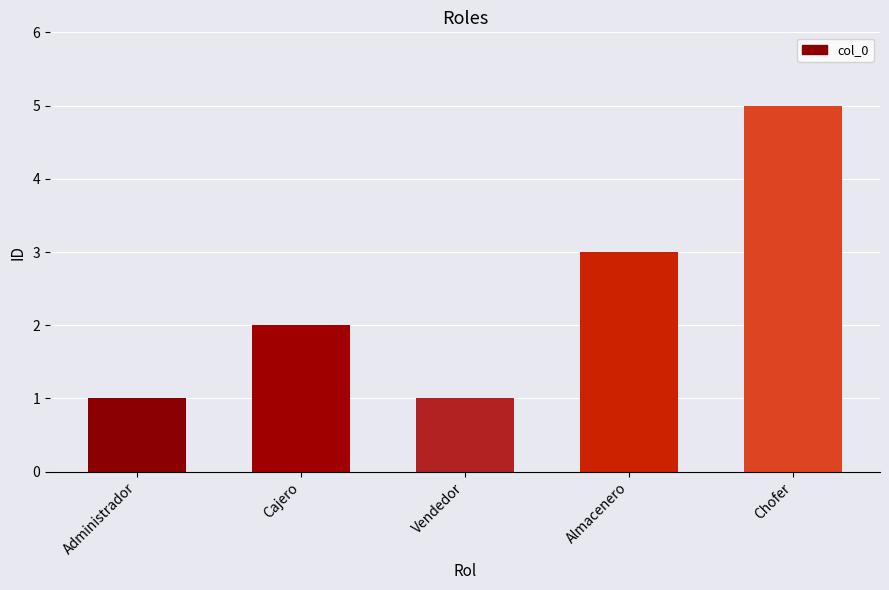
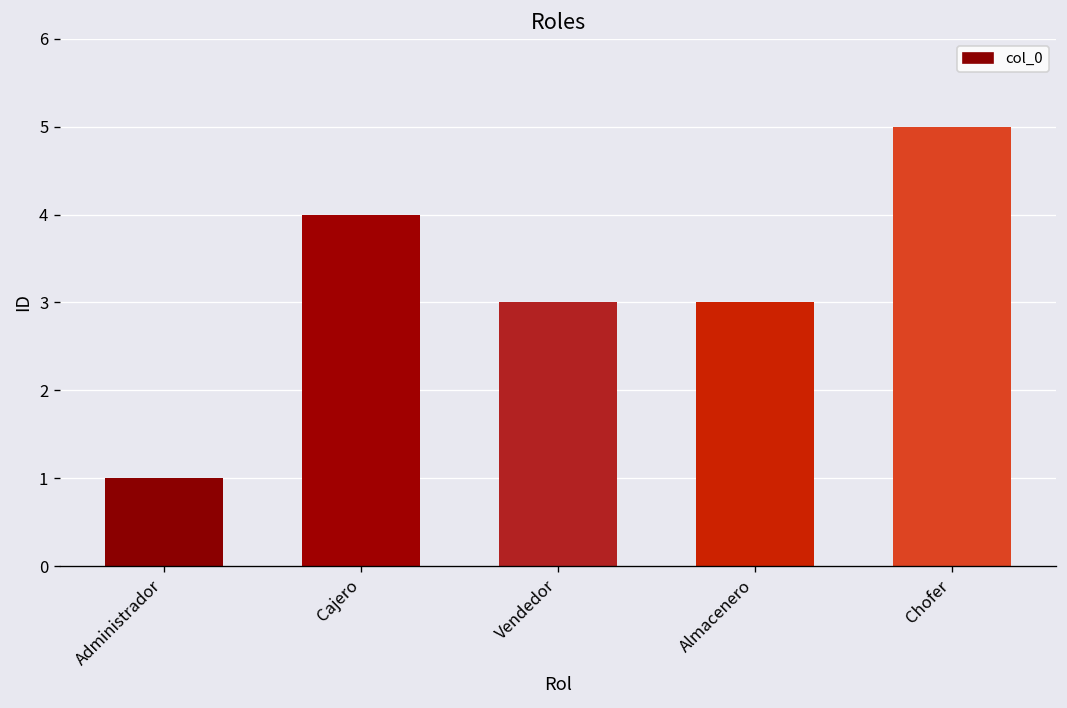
Cajero: 2 -> 4
Vendedor: 1 -> 3
